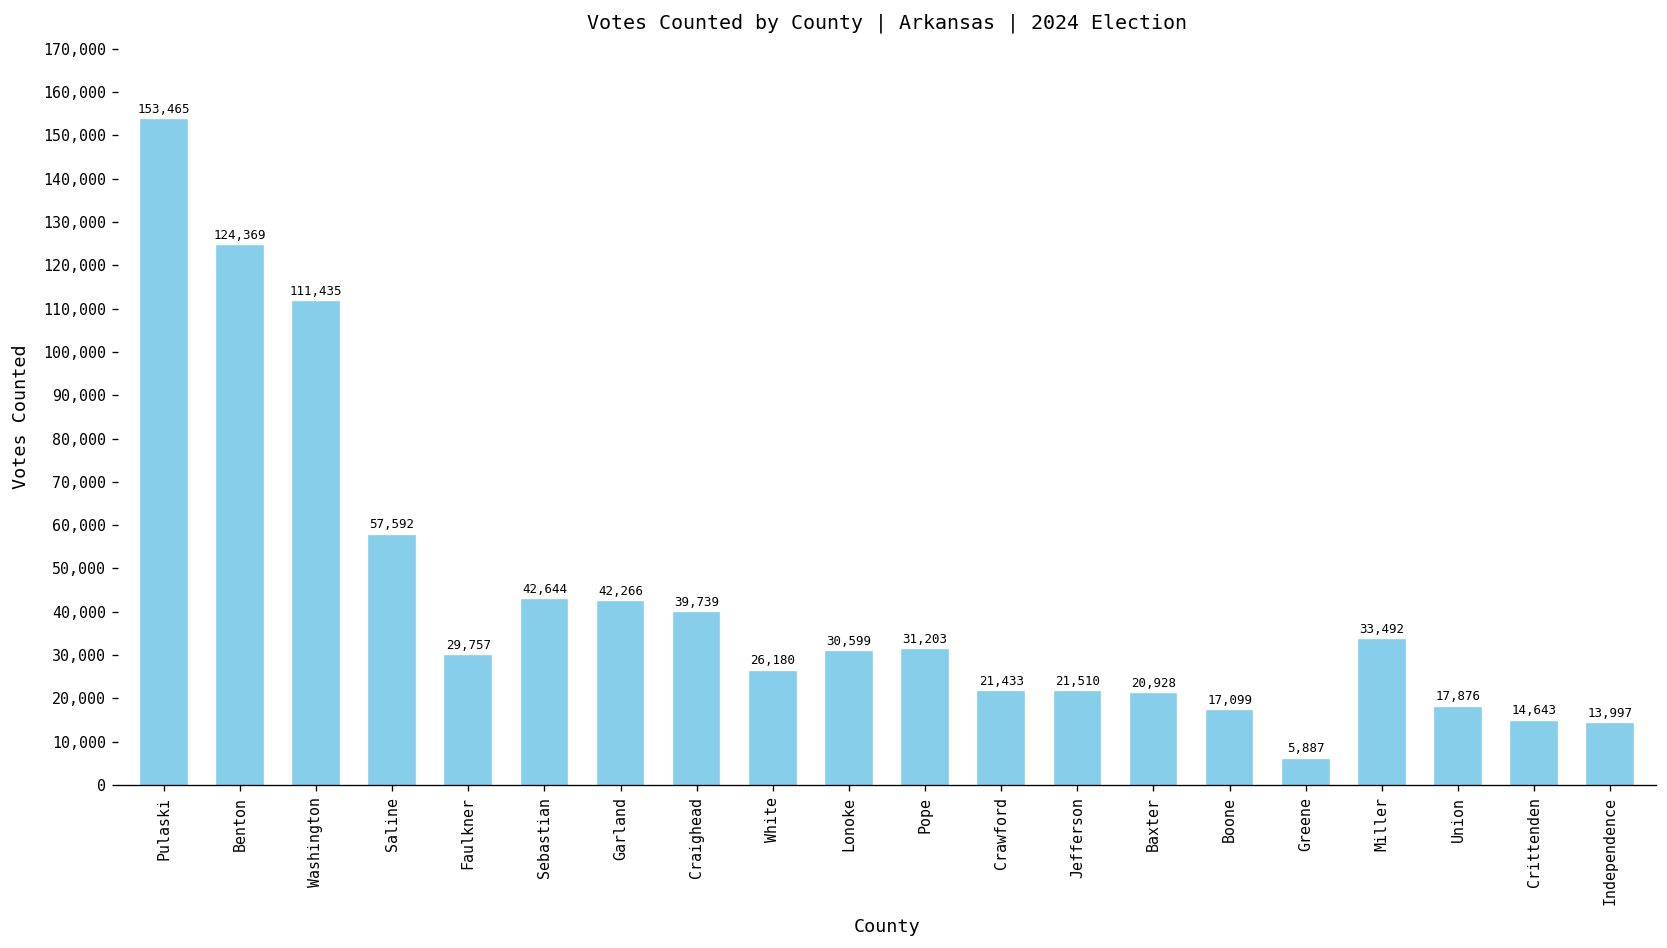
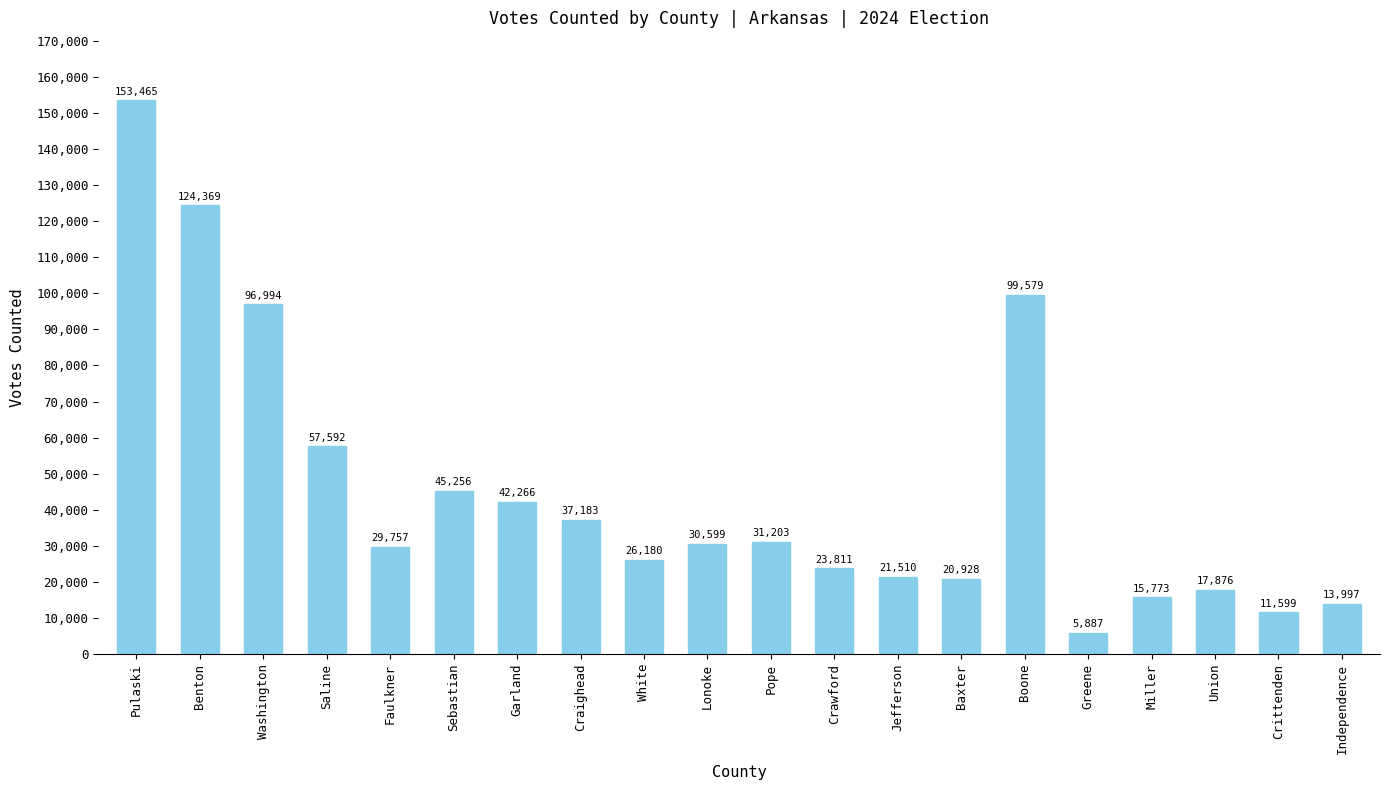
Washington: 111,435 -> 96,994
Sebastian: 42,644 -> 45,256
Craighead: 39,739 -> 37,183
Crawford: 21,433 -> 23,811
Boone: 17,099 -> 99,579
Miller: 33,492 -> 15,773
Crittenden: 14,643 -> 11,599
